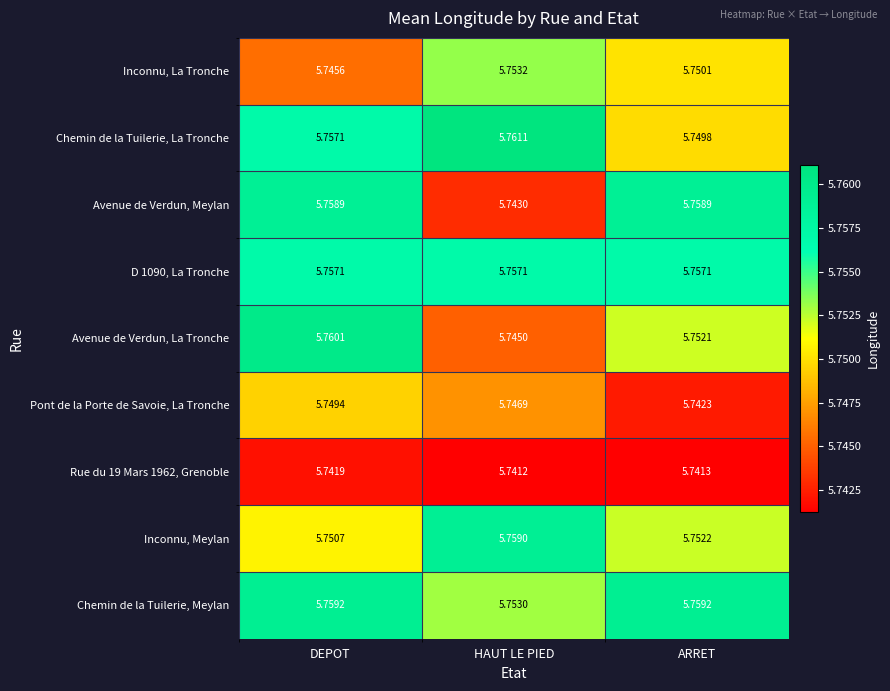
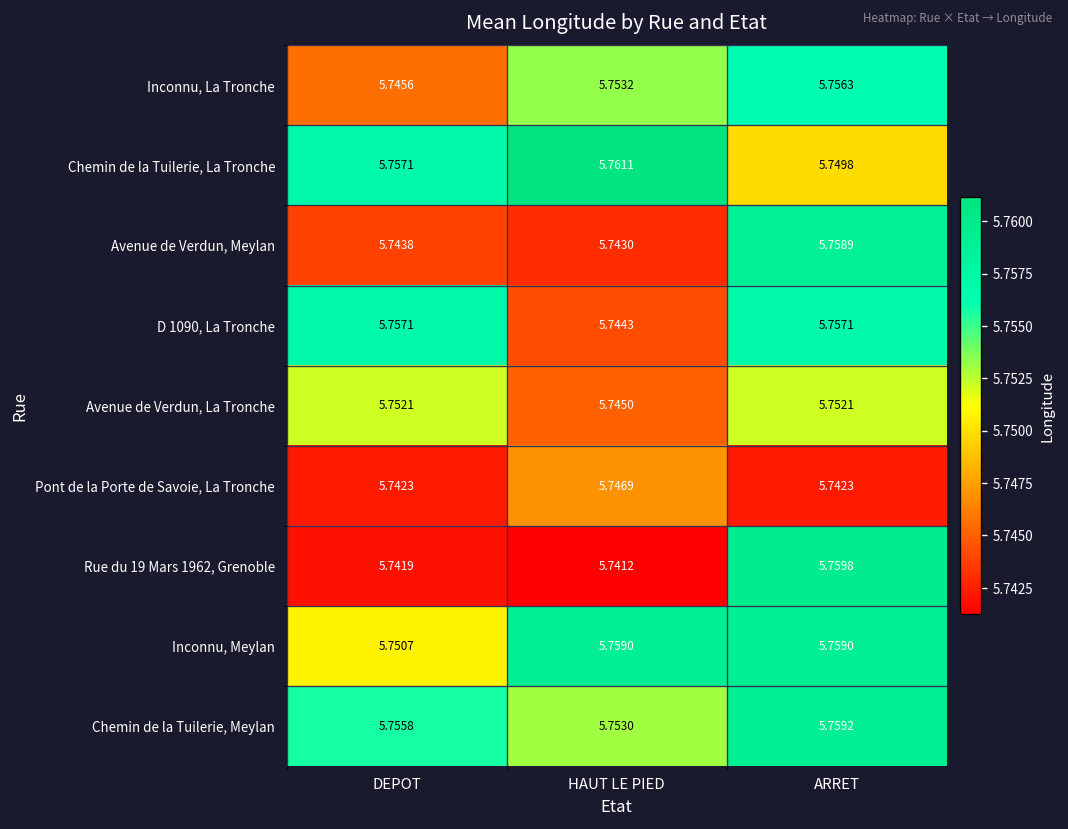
Inconnu, La Tronche, ARRET: 5.7501 -> 5.7563
Avenue de Verdun, Meylan, DEPOT: 5.7589 -> 5.7438
D 1090, La Tronche, HAUT LE PIED: 5.7571 -> 5.7443
Avenue de Verdun, La Tronche, DEPOT: 5.7601 -> 5.7521
Pont de la Porte de Savoie, La Tronche, DEPOT: 5.7494 -> 5.7423
Rue du 19 Mars 1962, Grenoble, ARRET: 5.7413 -> 5.7598
Inconnu, Meylan, ARRET: 5.7522 -> 5.7590
Chemin de la Tuilerie, Meylan, DEPOT: 5.7592 -> 5.7558
